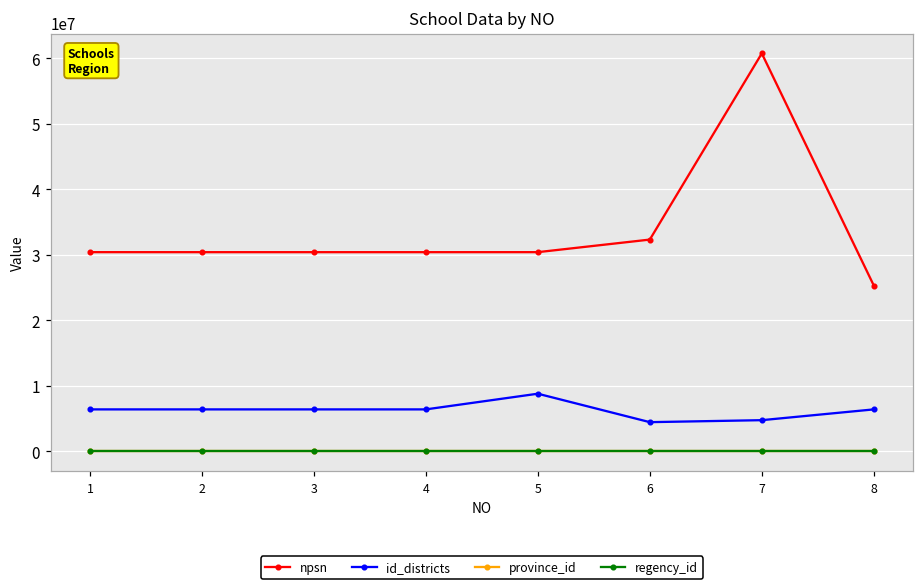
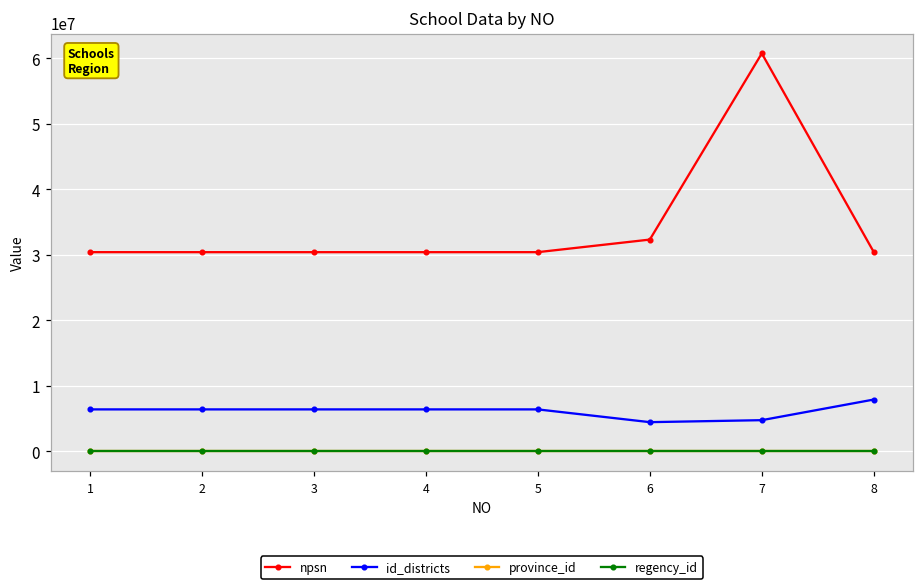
id_districts, 5: 9000000 -> 6000000
npsn, 8: 25000000 -> 30000000
id_districts, 8: 6000000 -> 8000000
